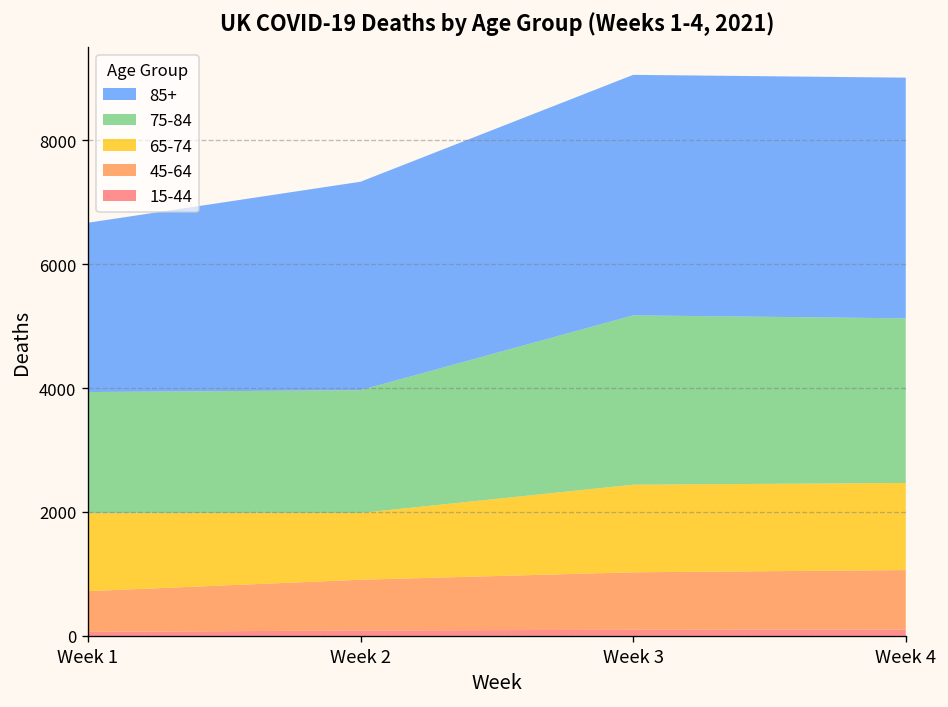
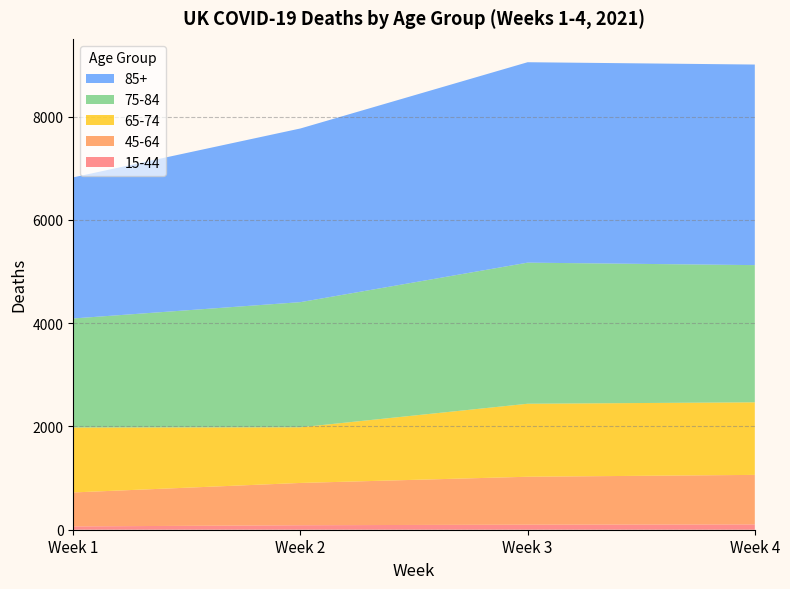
75-84, Week 1: 2000 -> 2100
75-84, Week 2: 2000 -> 2400
